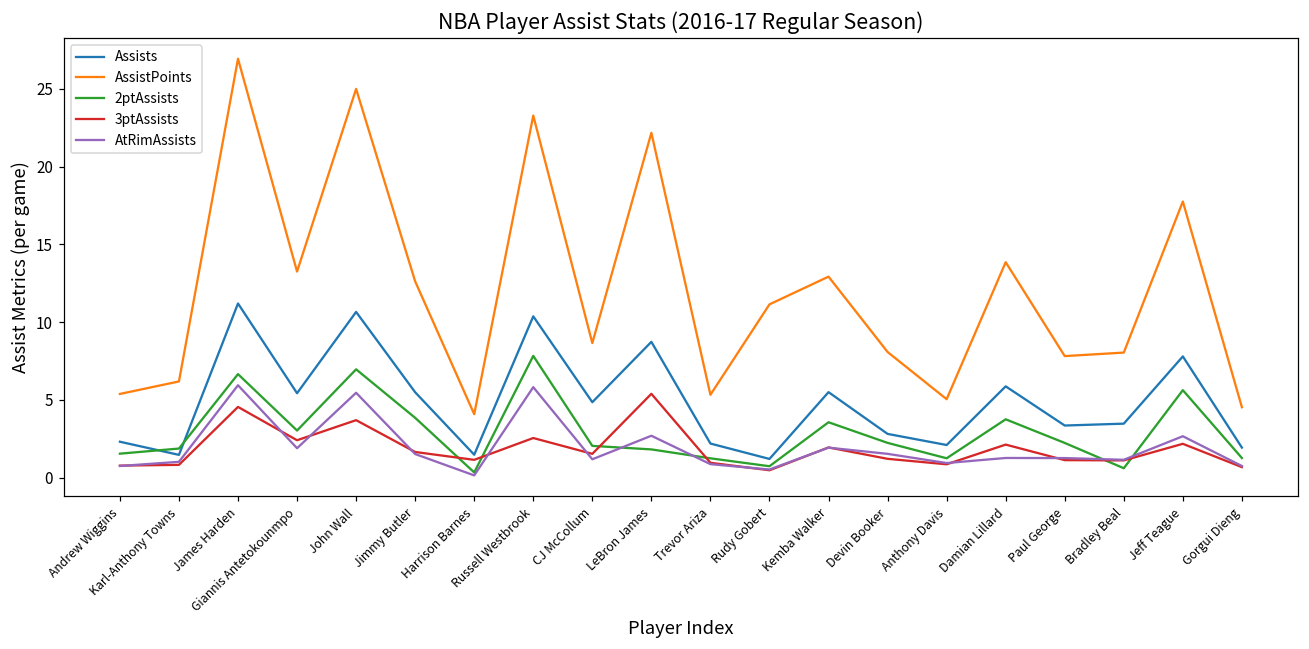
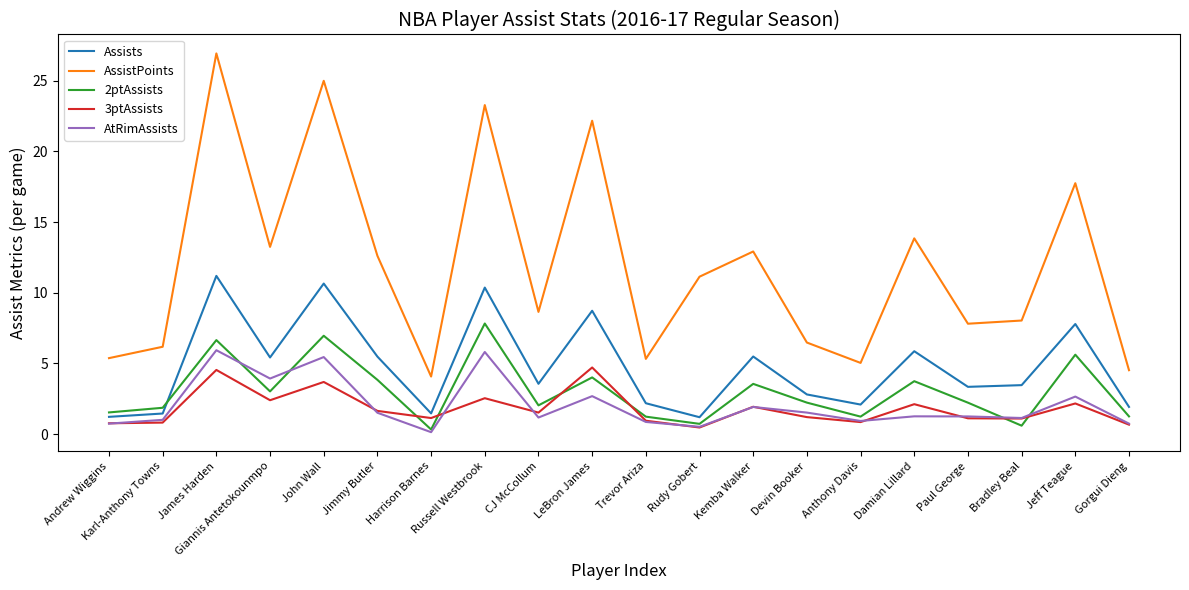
Assists, Andrew Wiggins: 2.3 -> 1.2
AtRimAssists, Giannis Antetokounmpo: 1.9 -> 3.9
Assists, CJ McCollum: 4.8 -> 3.6
2ptAssists, LeBron James: 1.8 -> 4.0
3ptAssists, LeBron James: 5.4 -> 4.7
AssistPoints, Devin Booker: 8.1 -> 6.5
